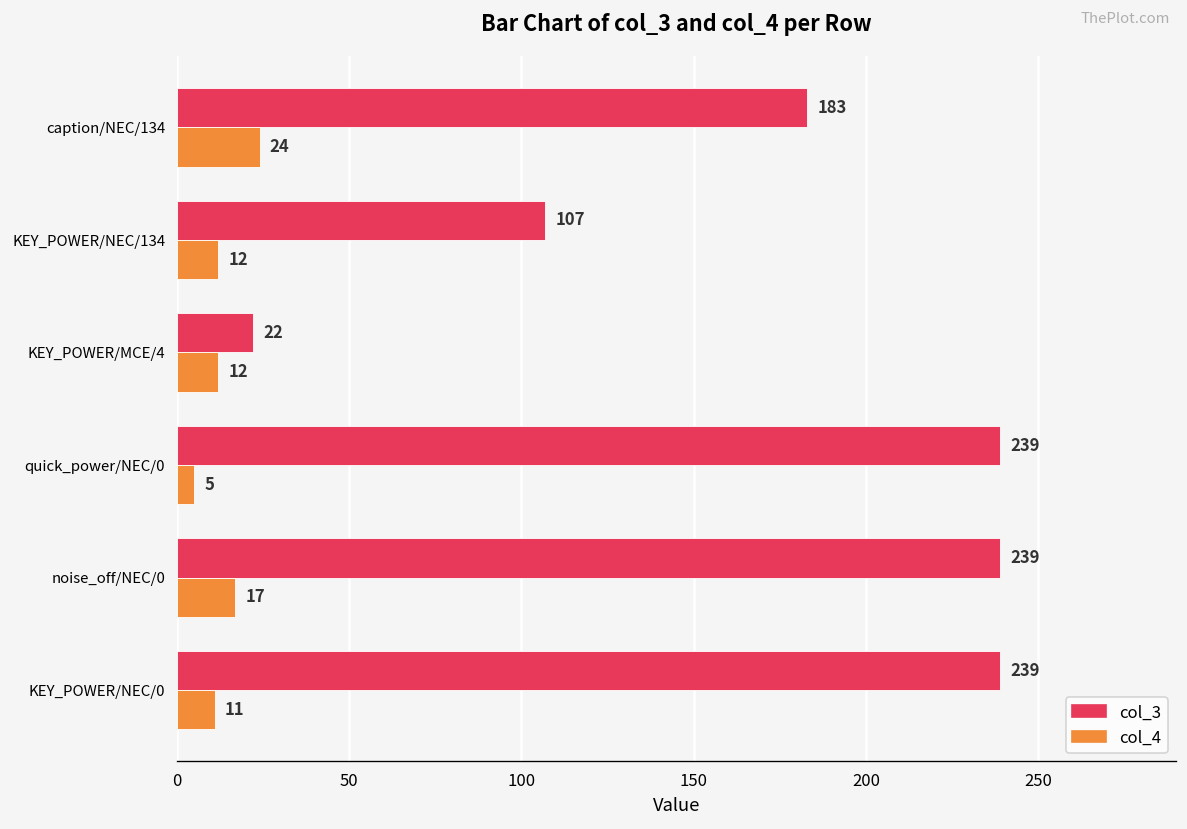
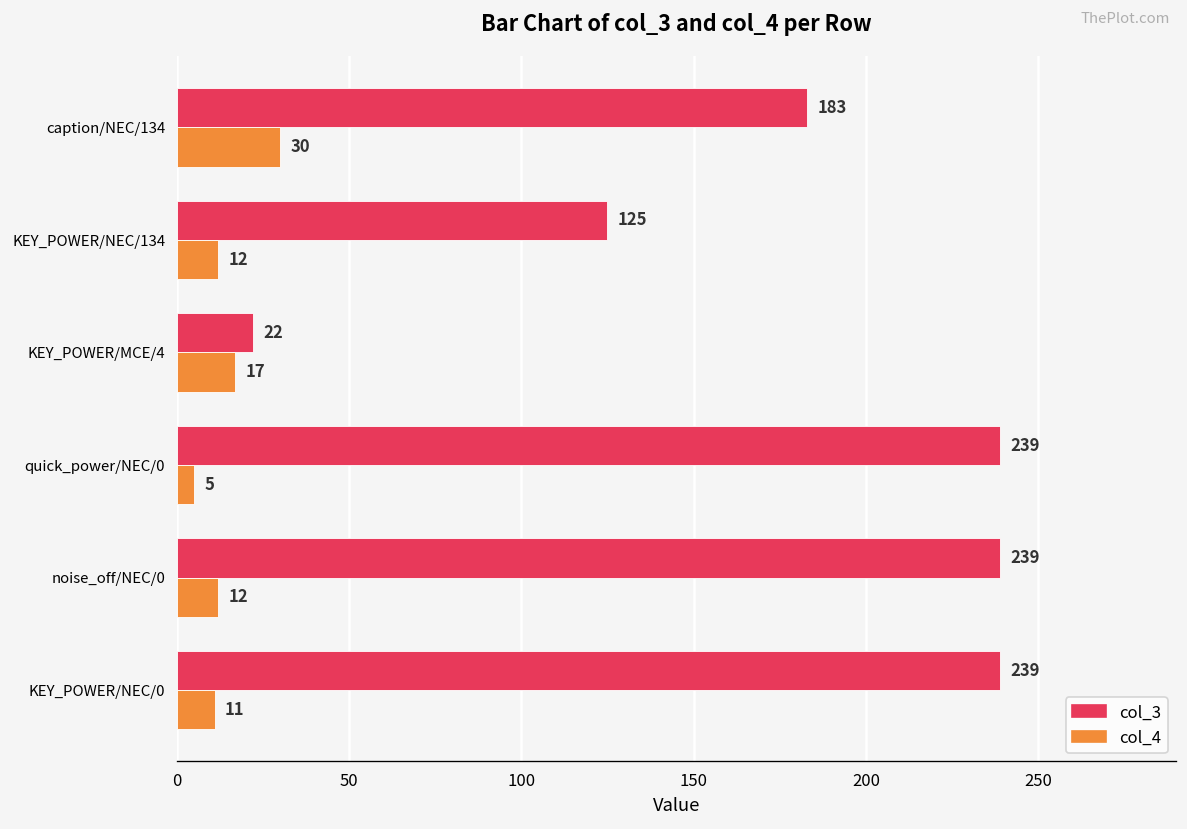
col_4, caption/NEC/134: 24 -> 30
col_3, KEY_POWER/NEC/134: 107 -> 125
col_4, KEY_POWER/MCE/4: 12 -> 17
col_4, noise_off/NEC/0: 17 -> 12
